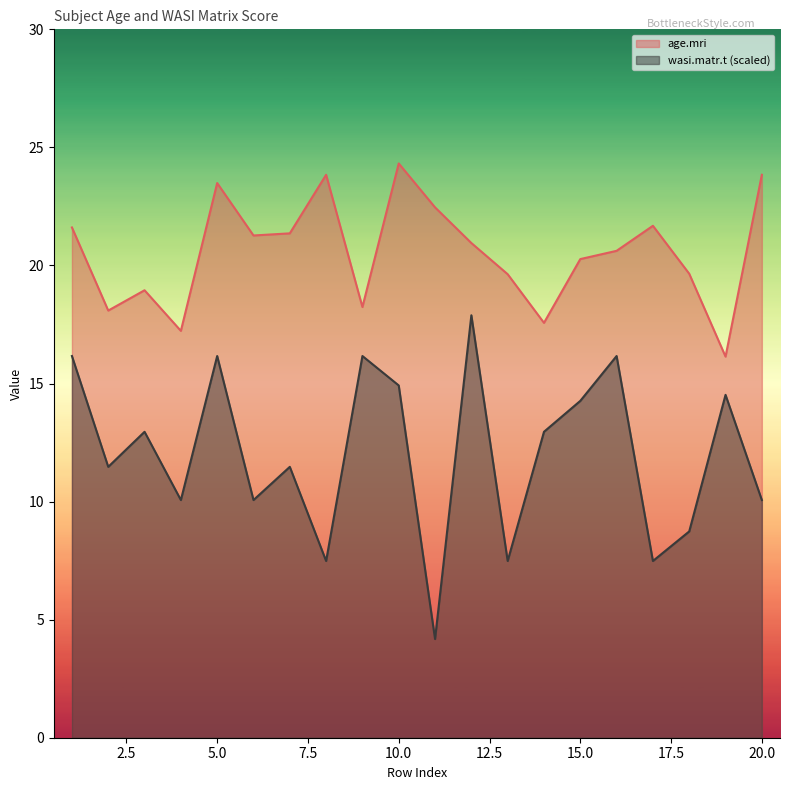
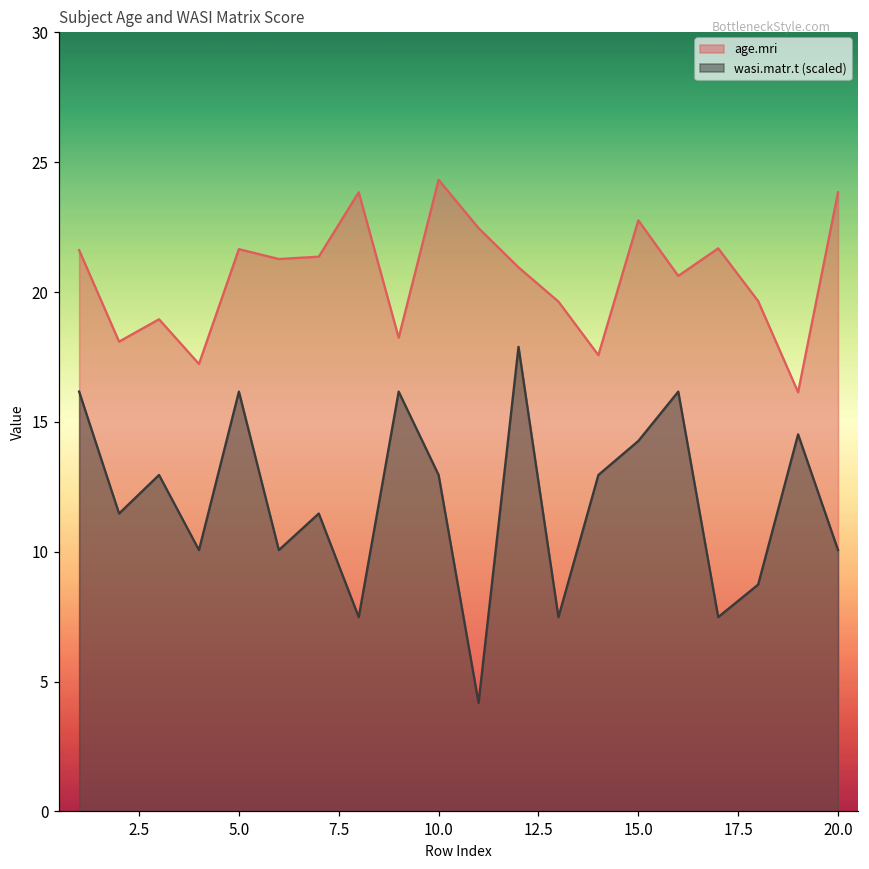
age.mri, 5.0: 23.5 -> 21.7
wasi.matr.t (scaled), 10.0: 14.9 -> 13.0
age.mri, 15.0: 20.3 -> 22.8
